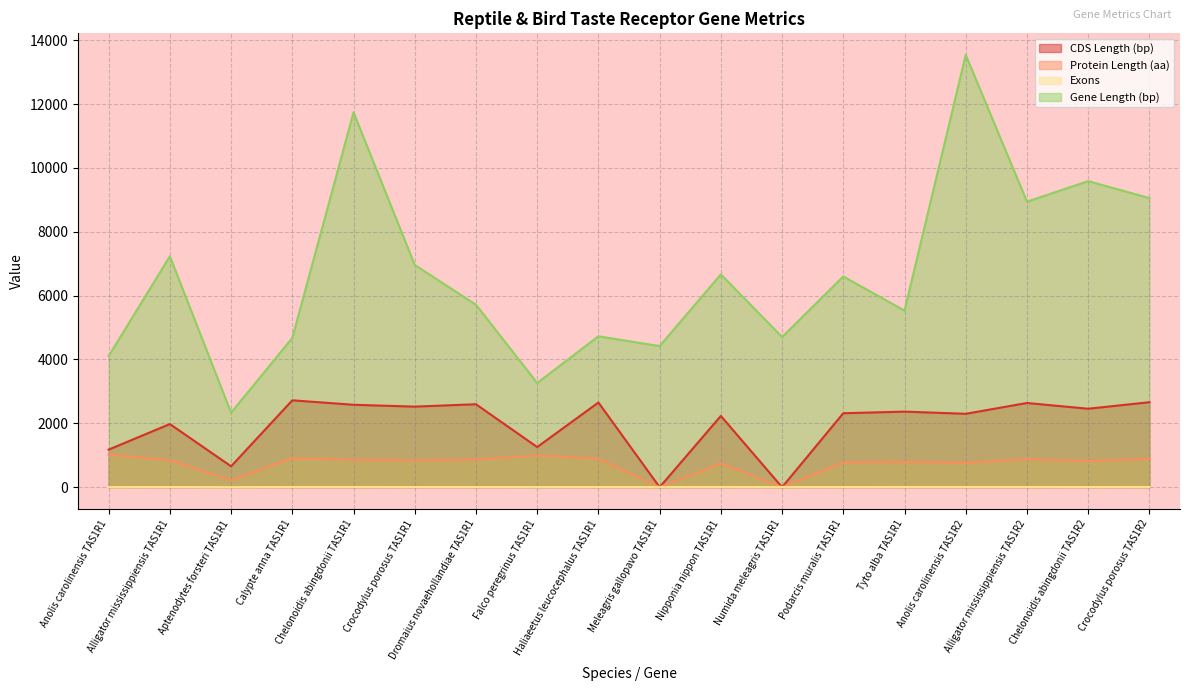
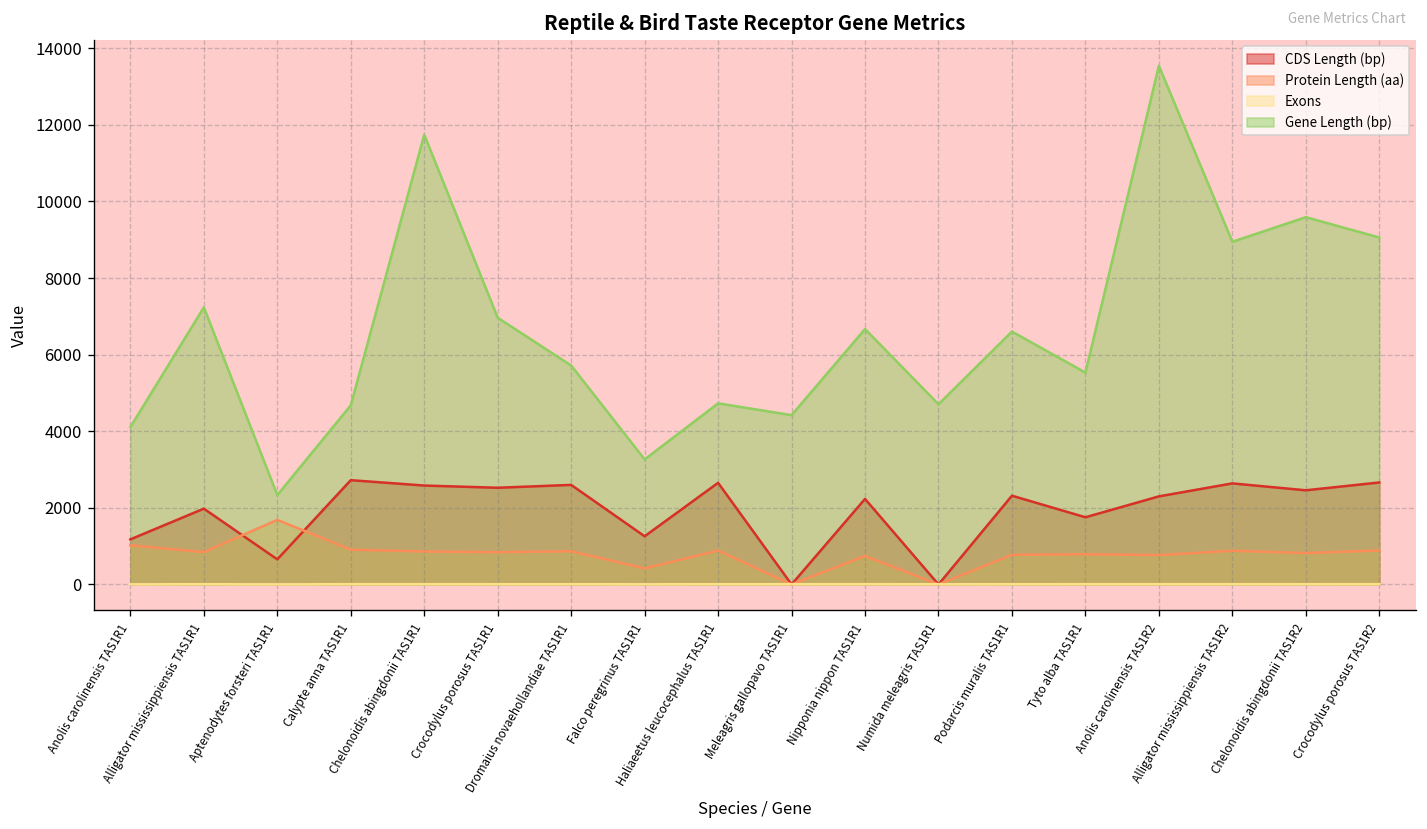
Protein Length (aa), Aptenodytes forsteri TAS1R1: 200 -> 1700
Protein Length (aa), Falco peregrinus TAS1R1: 1000 -> 400
CDS Length (bp), Tyto alba TAS1R1: 2400 -> 1800
